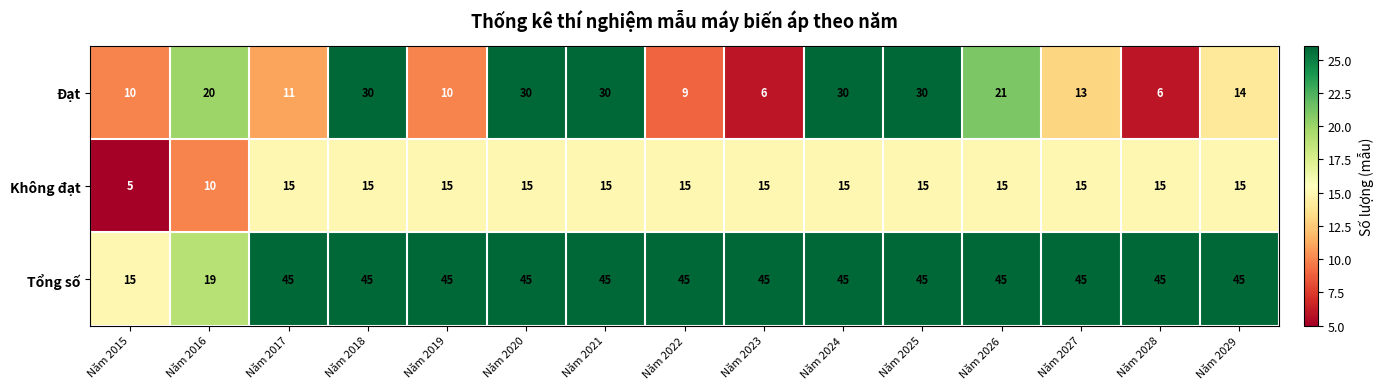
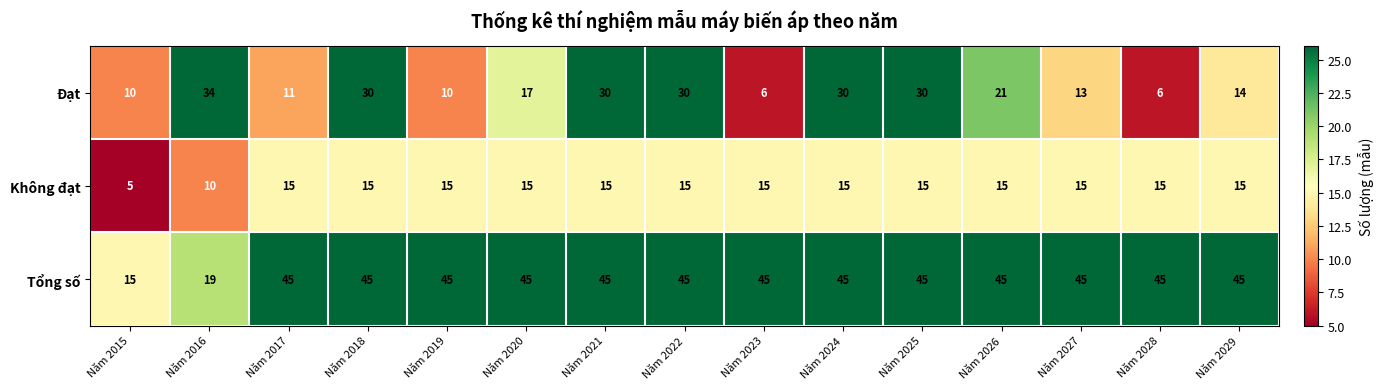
Đạt, Năm 2016: 20 -> 34
Đạt, Năm 2020: 30 -> 17
Đạt, Năm 2022: 9 -> 30
